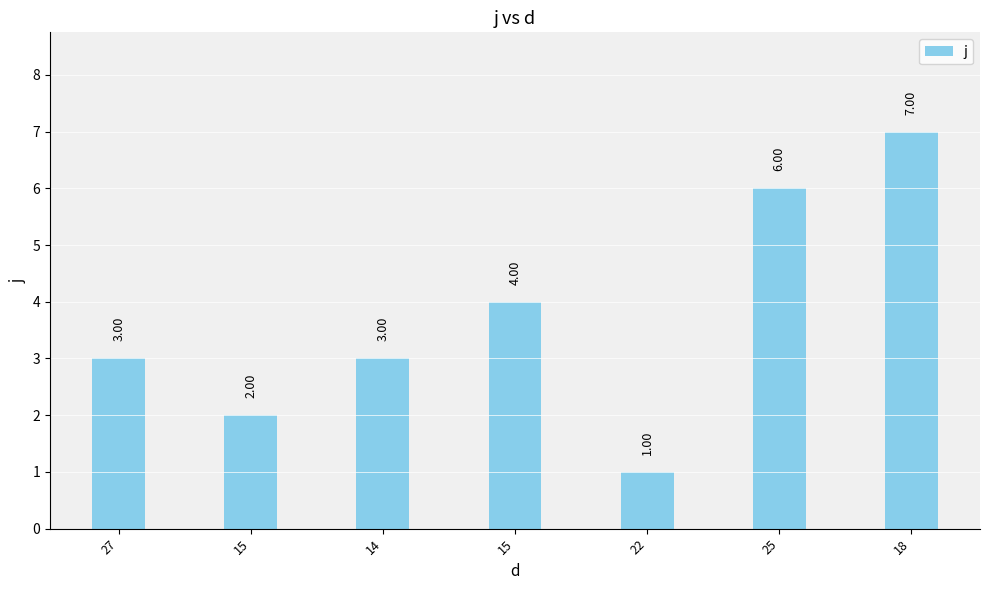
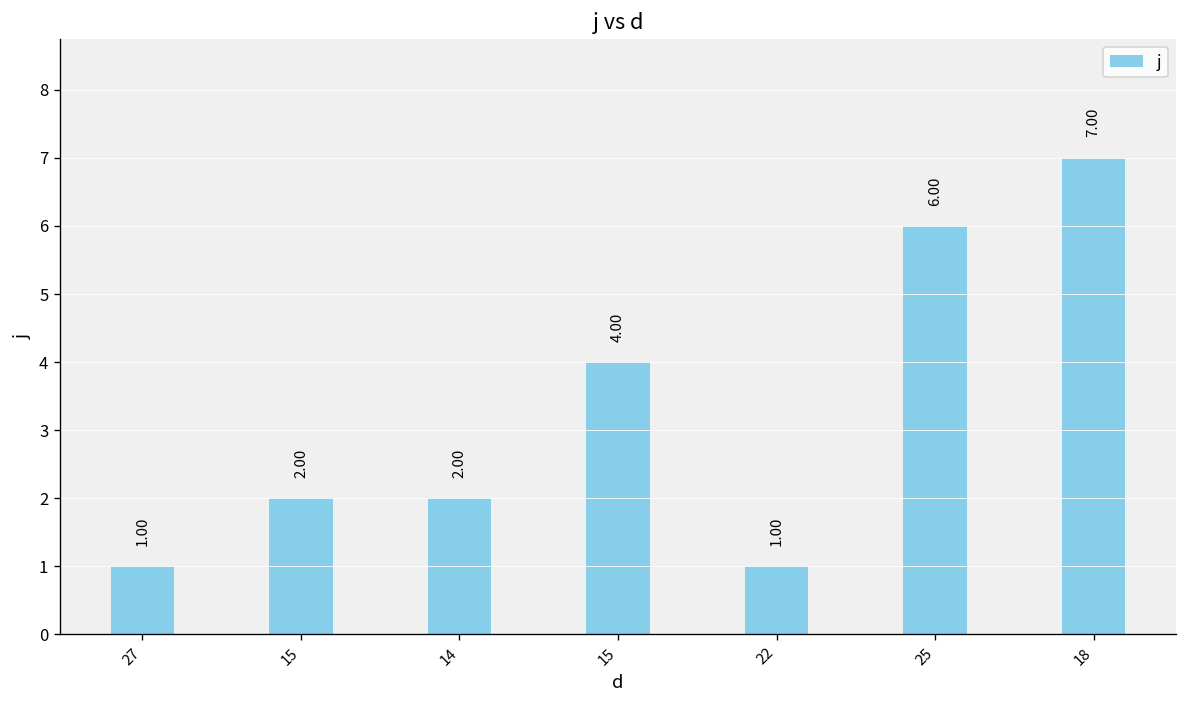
27: 3.00 -> 1.00
14: 3.00 -> 2.00
